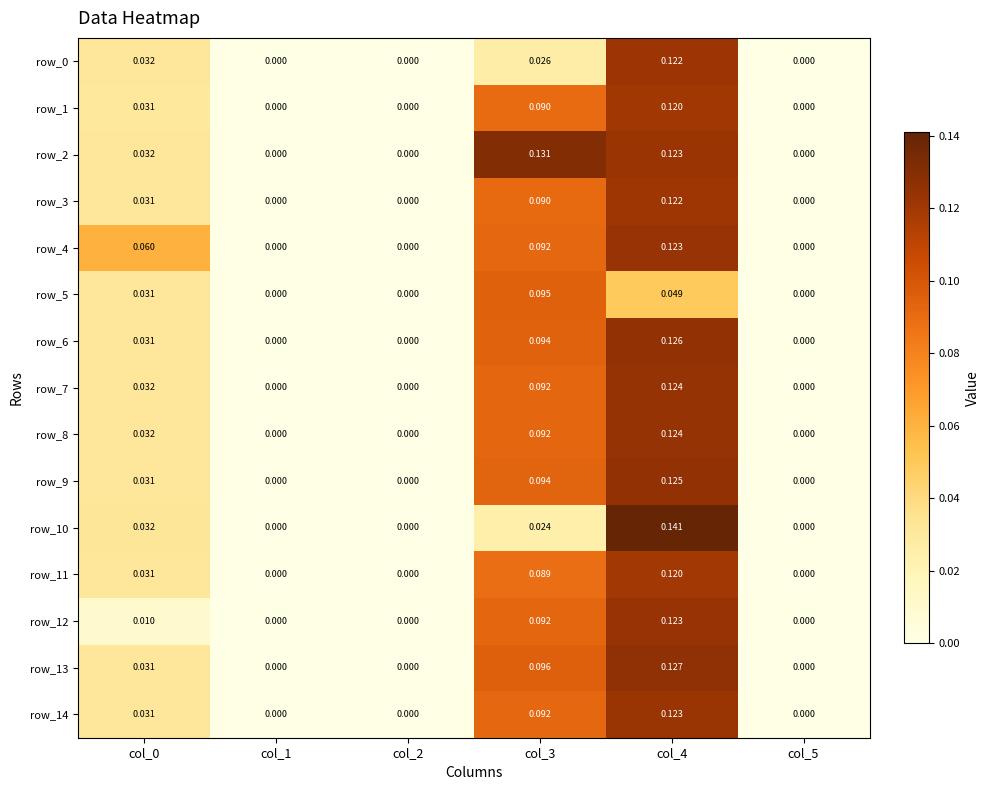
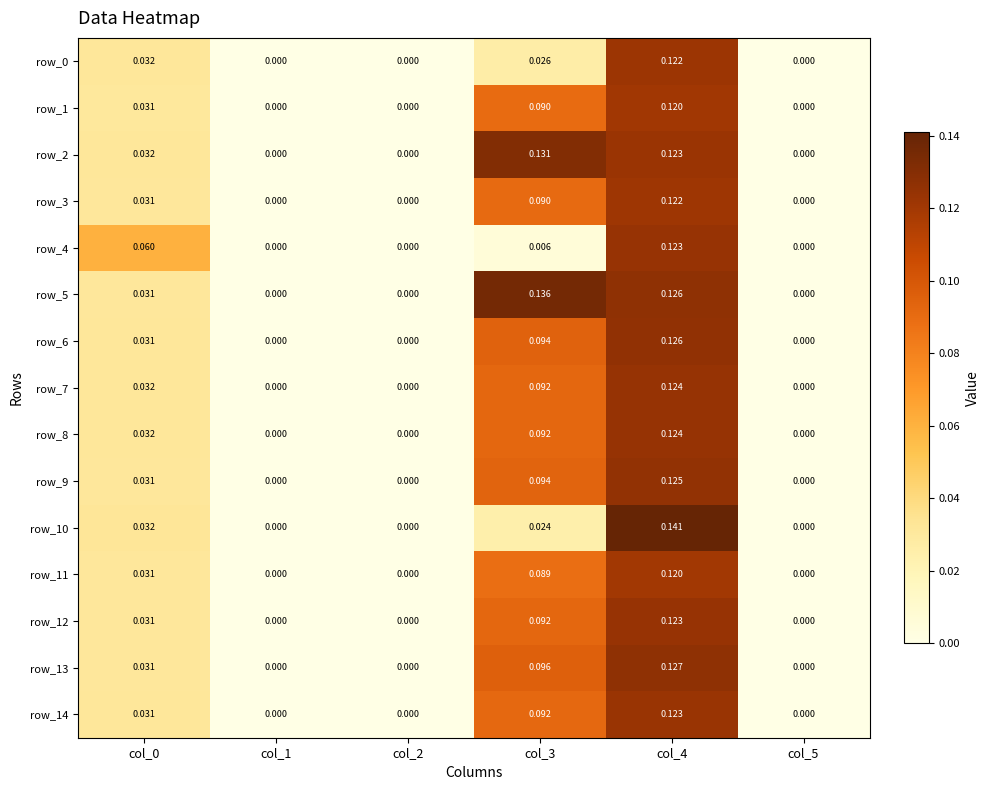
row_4, col_3: 0.092 -> 0.006
row_5, col_3: 0.095 -> 0.136
row_5, col_4: 0.049 -> 0.126
row_12, col_0: 0.010 -> 0.031
